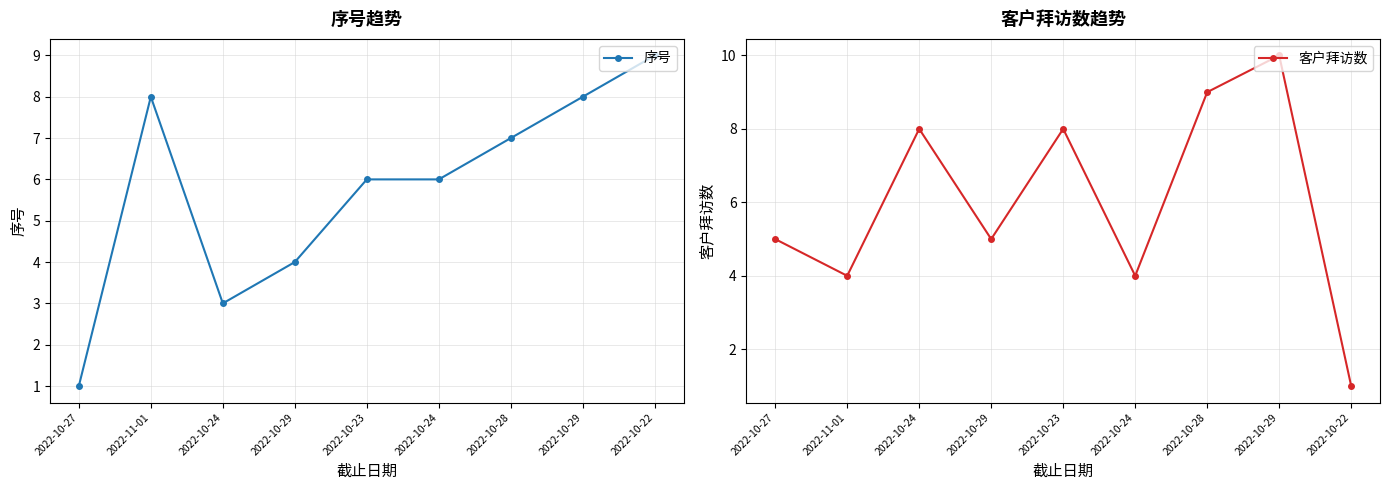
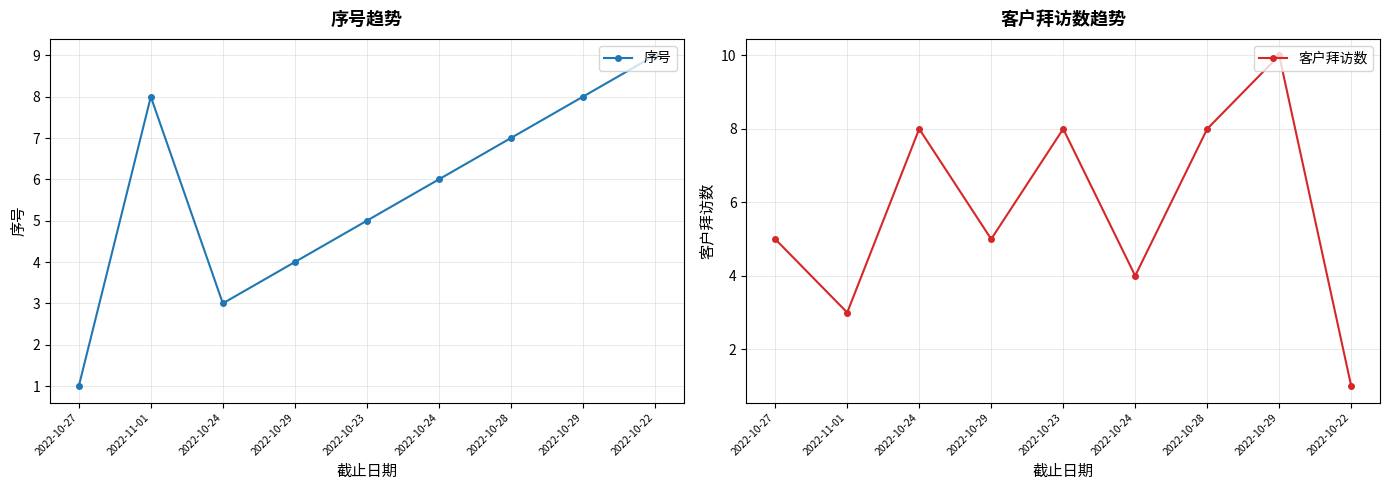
序号趋势, 2022-10-23: 6 -> 5
客户拜访数趋势, 2022-11-01: 4 -> 3
客户拜访数趋势, 2022-10-28: 9 -> 8
